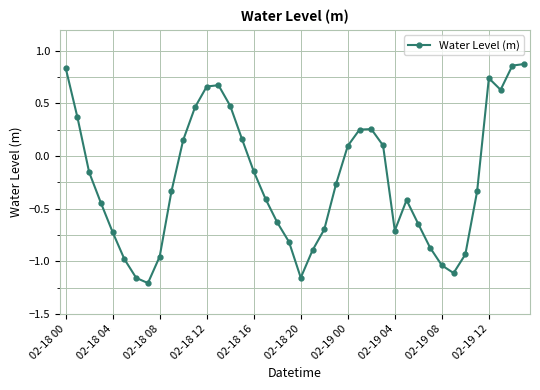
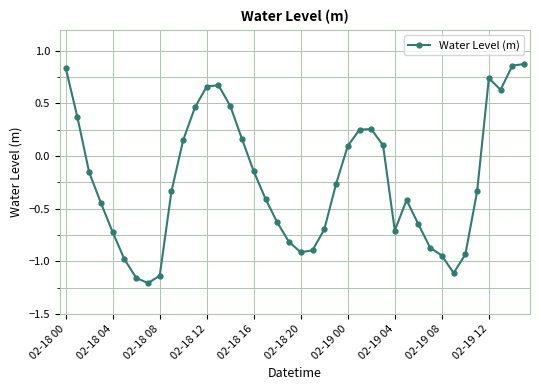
02-18 08: -0.95 -> -1.14
02-18 20: -1.16 -> -0.91
02-19 08: -1.04 -> -0.95
